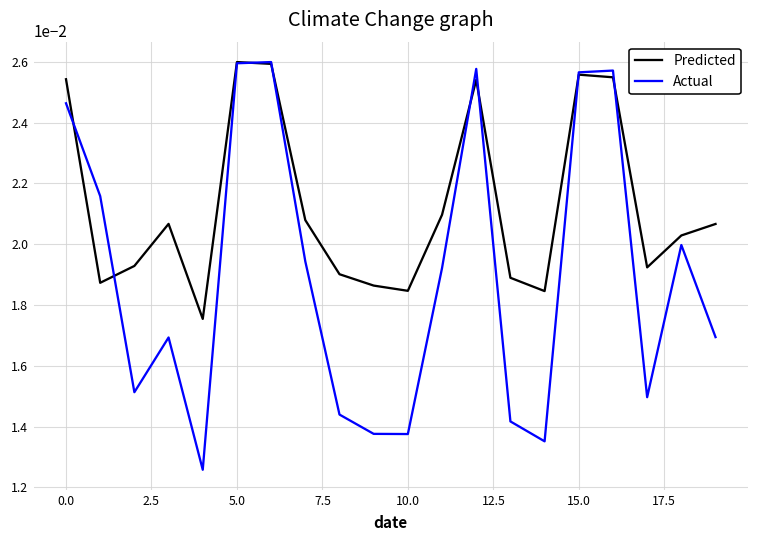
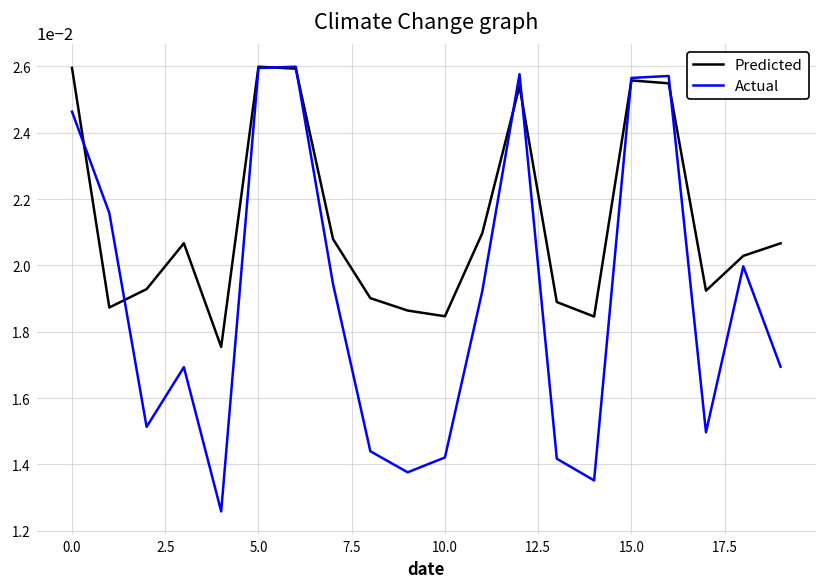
Predicted, 0.0: 0.0254 -> 0.0260
Actual, 10.0: 0.0138 -> 0.0142
